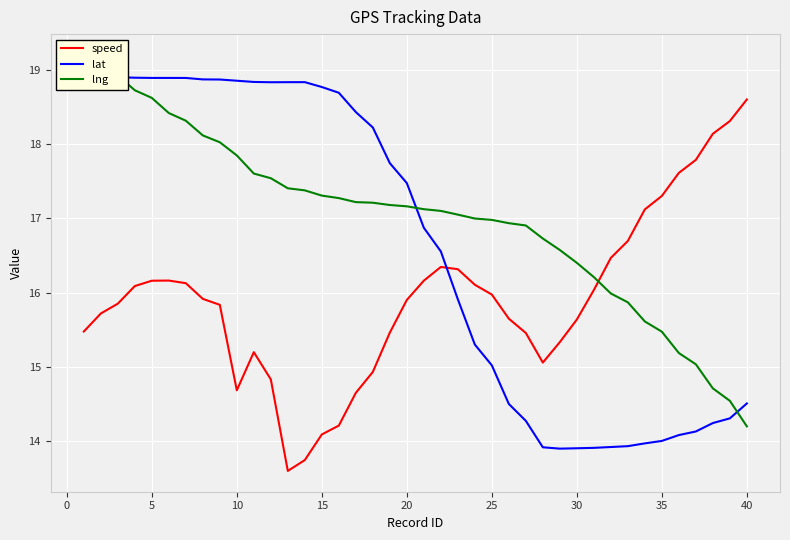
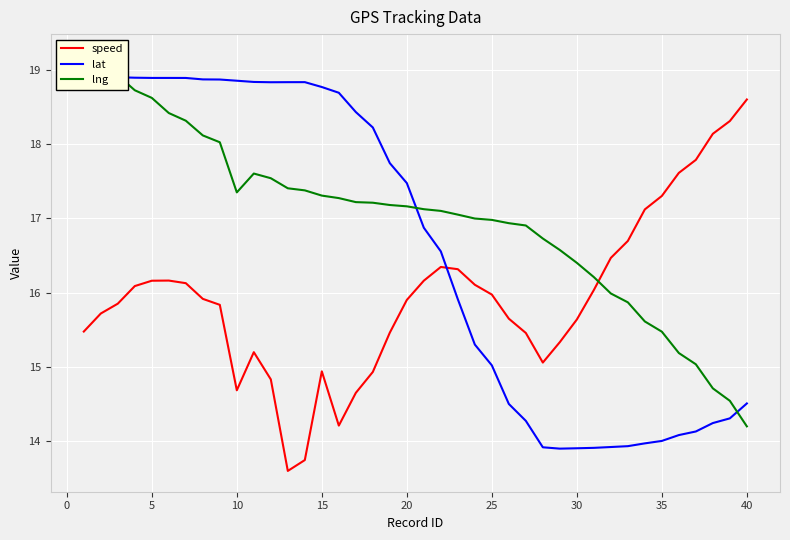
lng, 10: 17.8 -> 17.3
speed, 15: 14.1 -> 14.9
